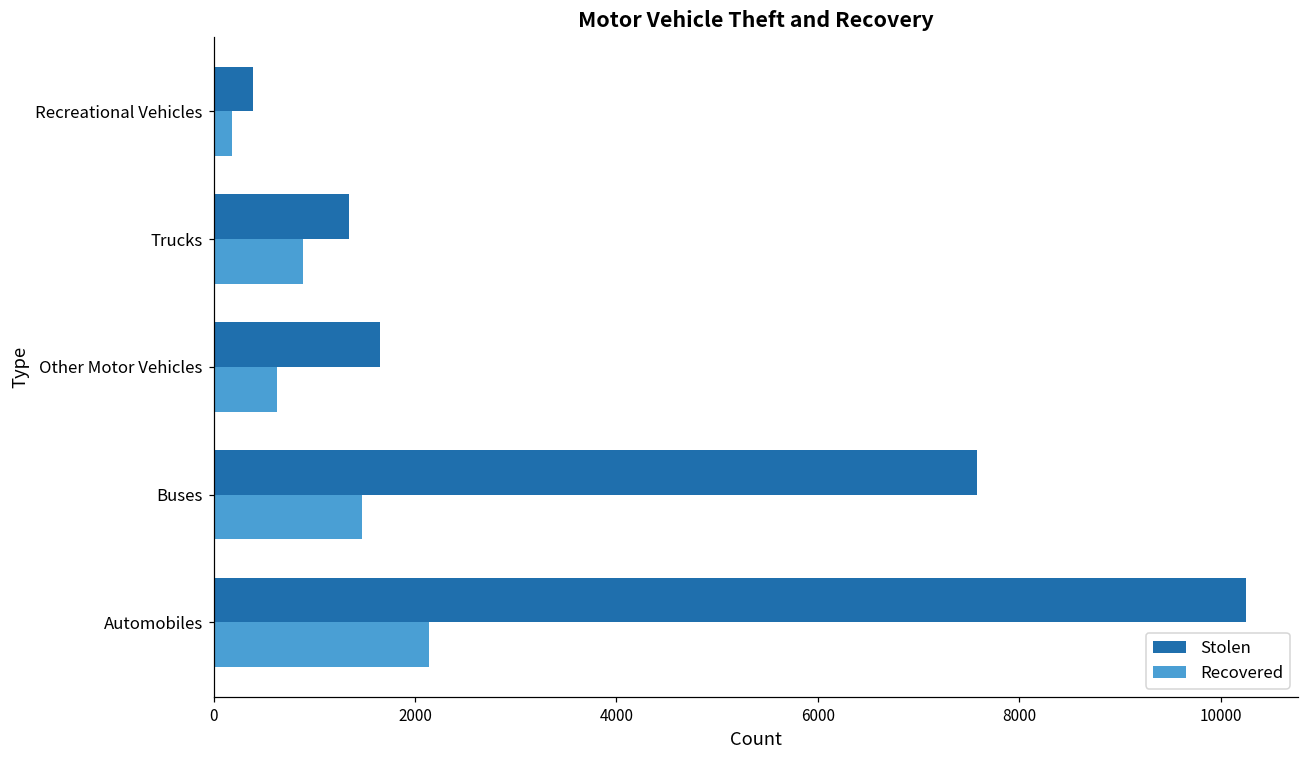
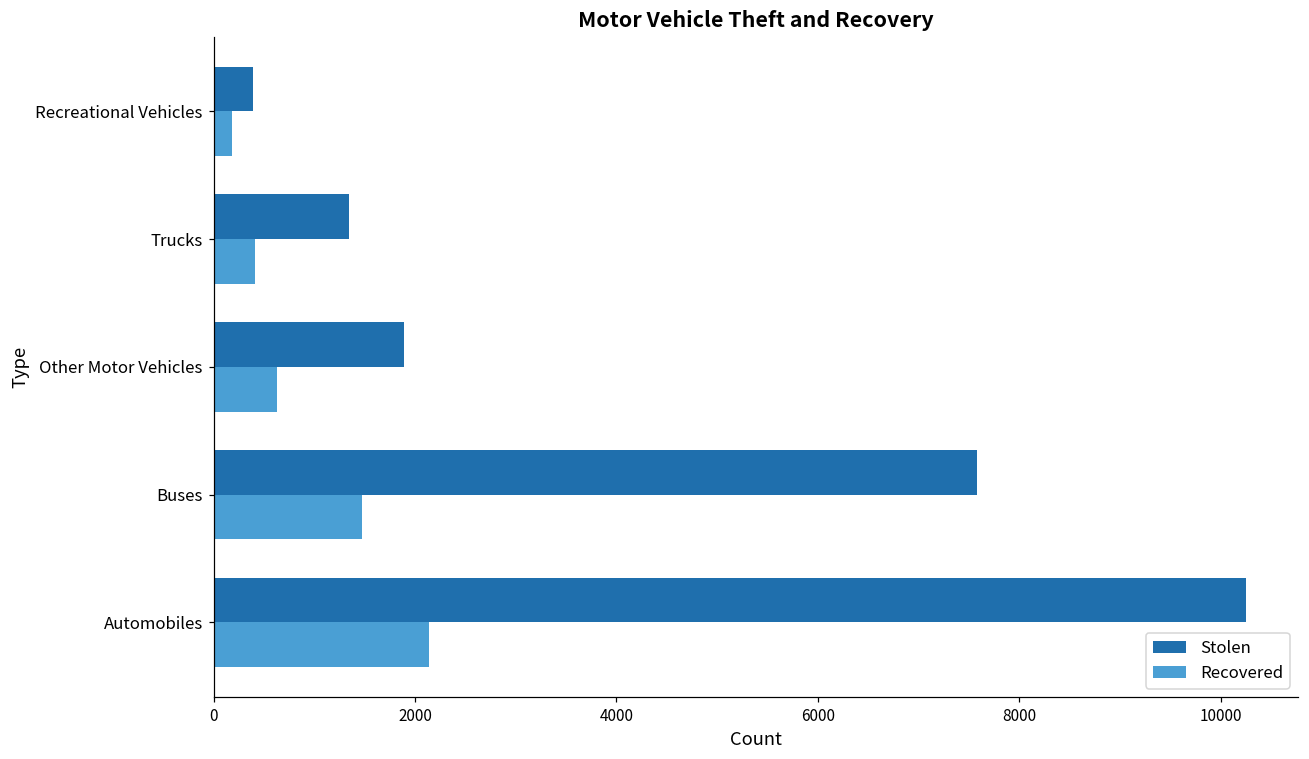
Recovered, Trucks: 900 -> 400
Stolen, Other Motor Vehicles: 1700 -> 1900
